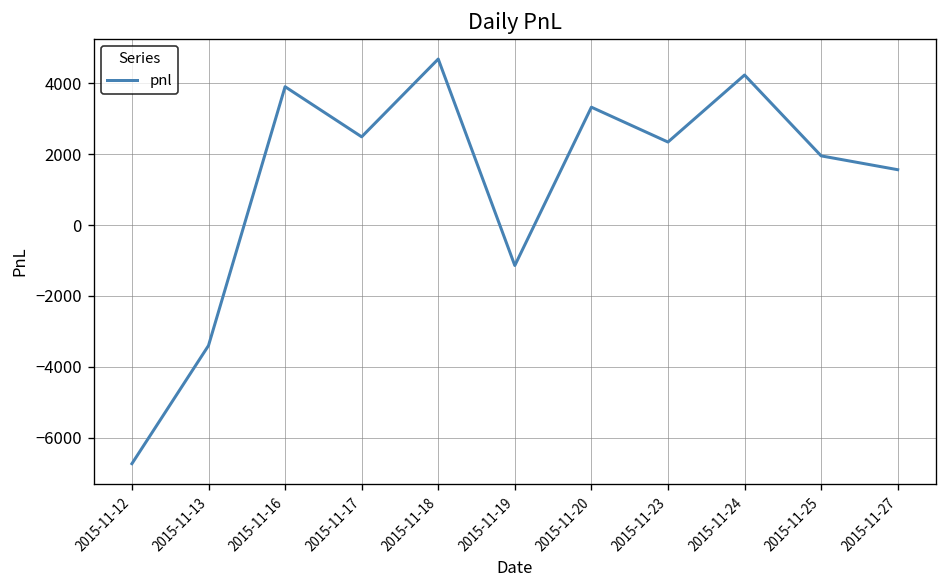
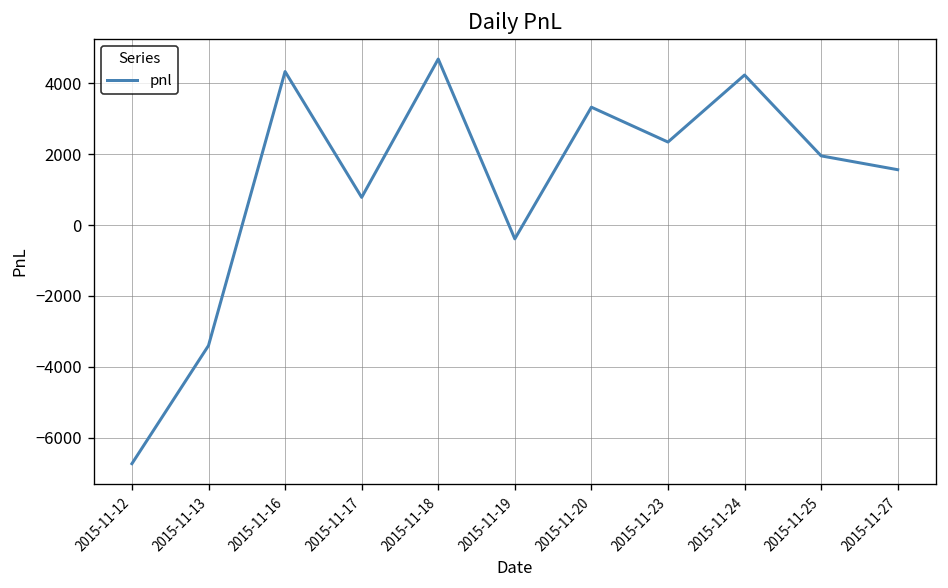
2015-11-16: 3900 -> 4300
2015-11-17: 2500 -> 800
2015-11-19: -1100 -> -400
